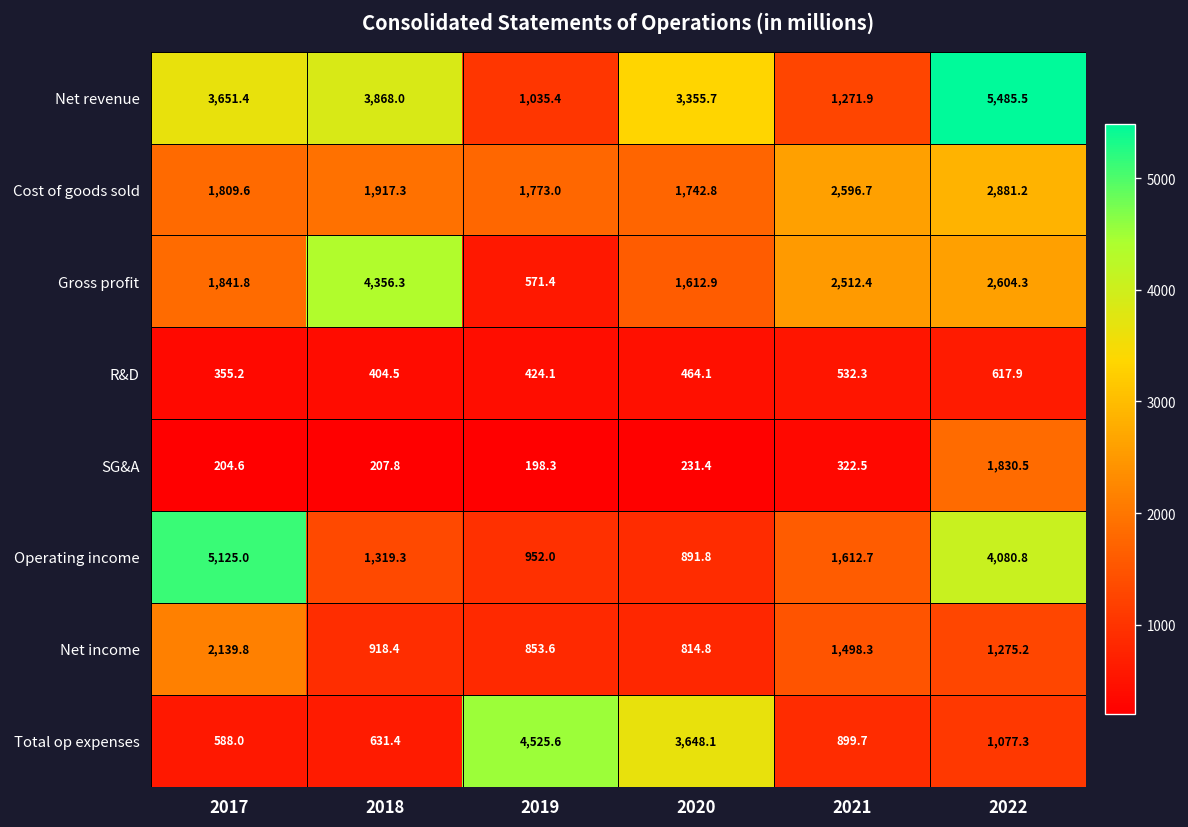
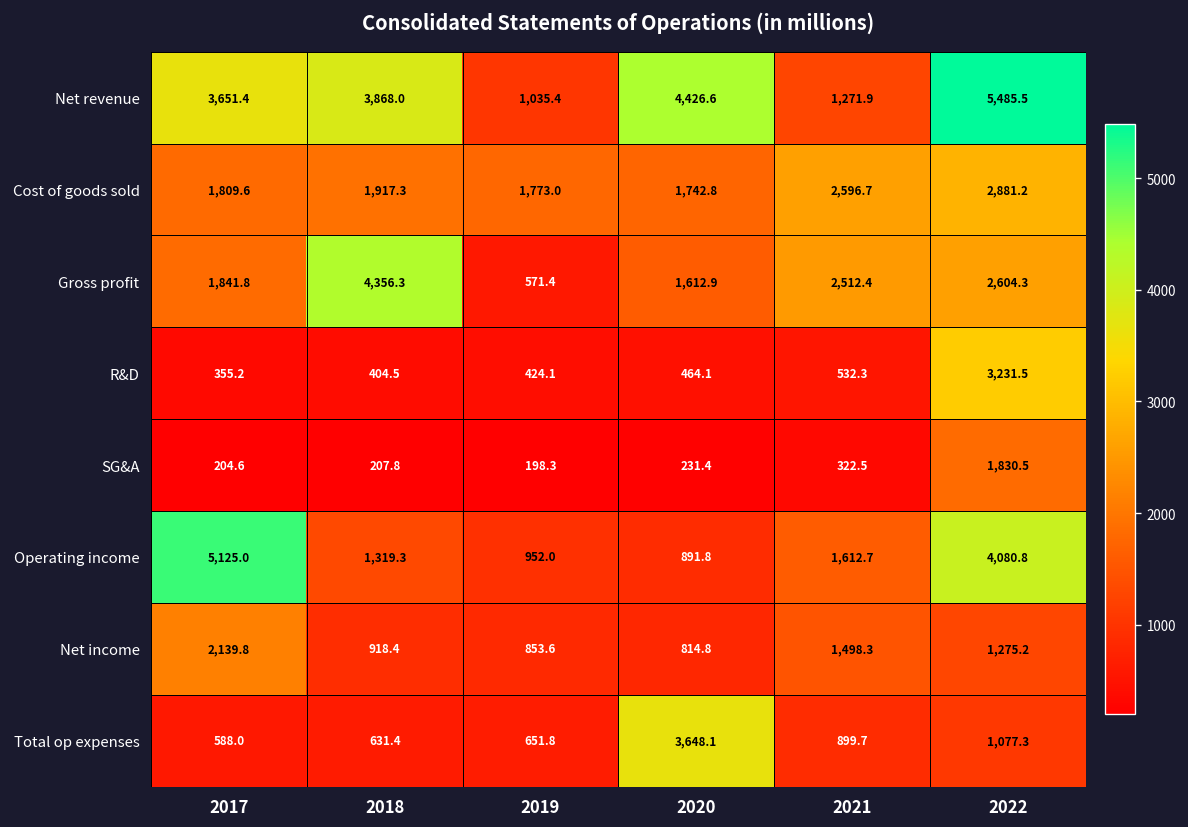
Net revenue, 2020: 3,355.7 -> 4,426.6
R&D, 2022: 617.9 -> 3,231.5
Total op expenses, 2019: 4,525.6 -> 651.8
